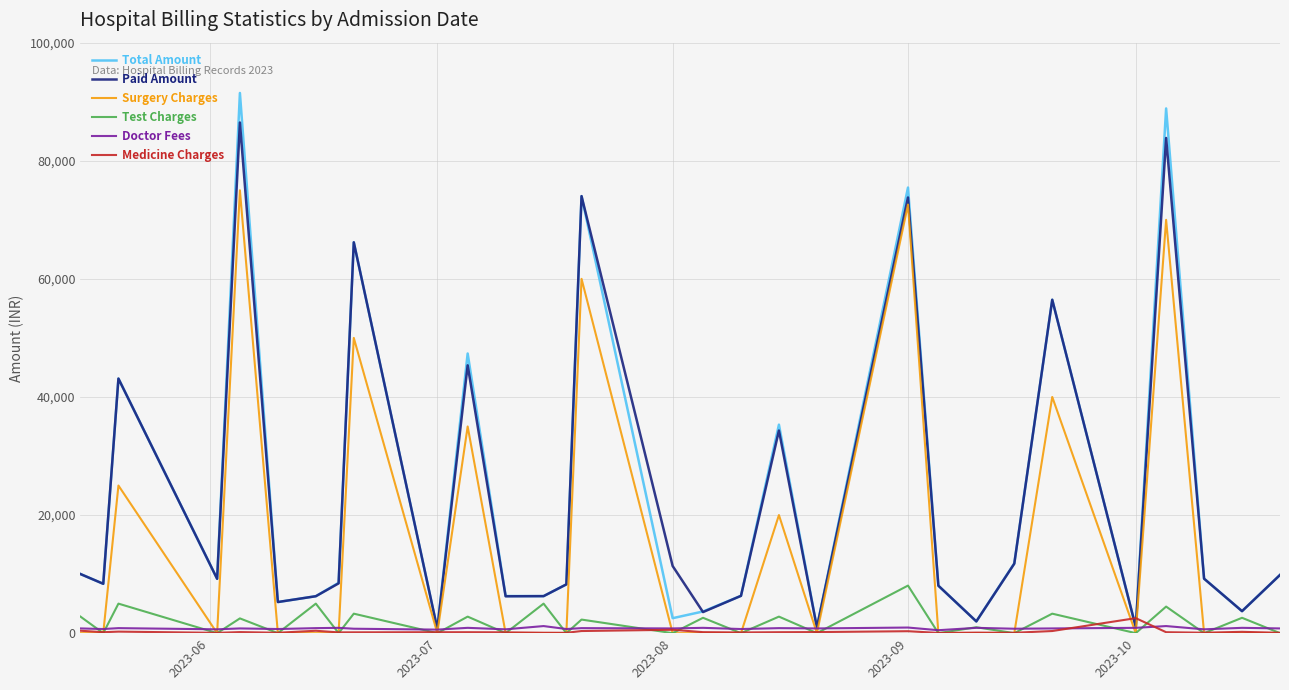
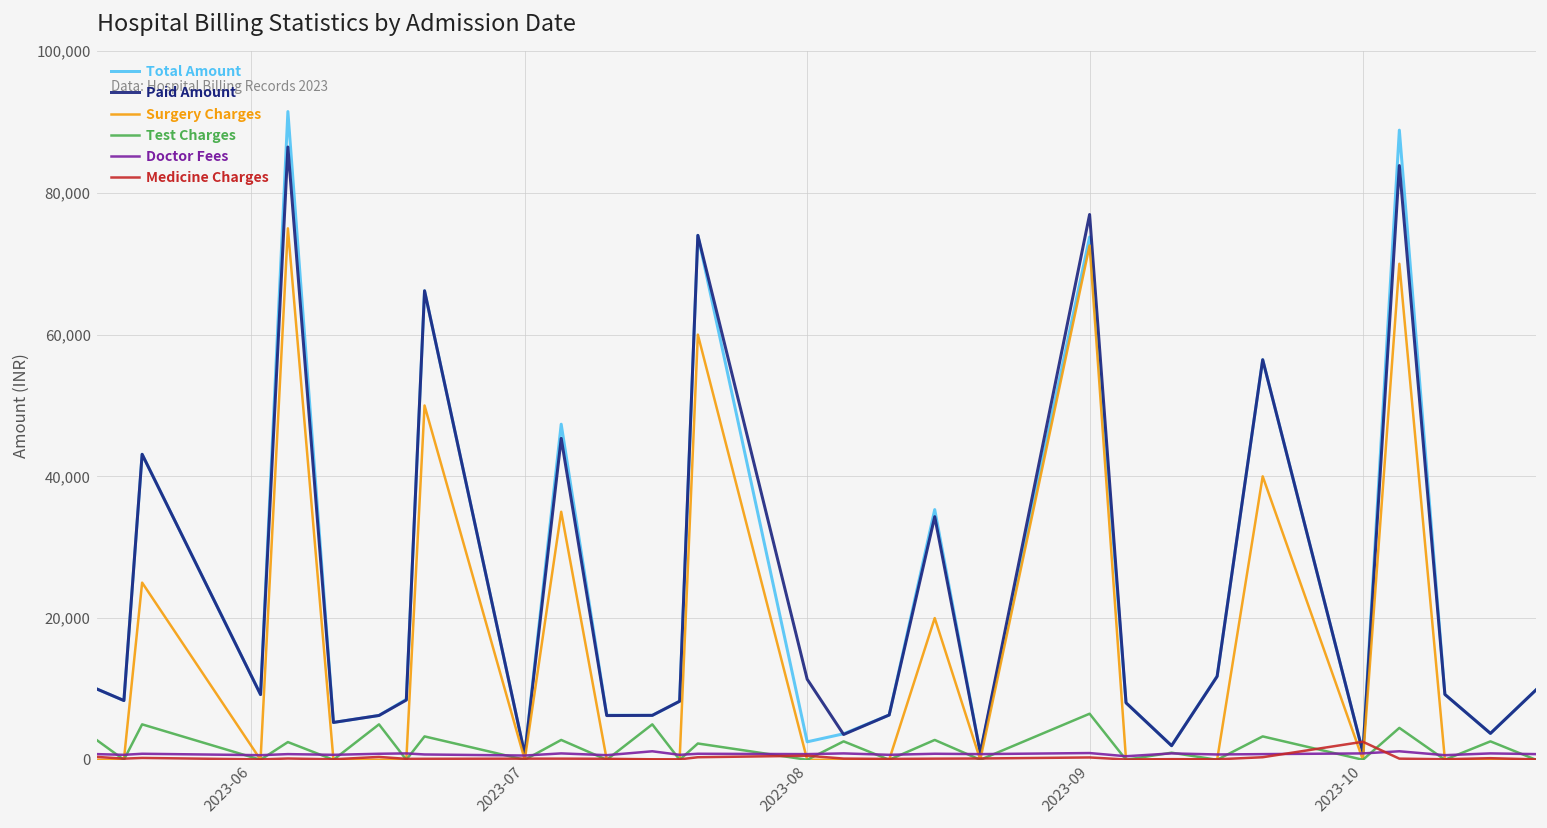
Total Amount, 2023-09: 75,000 -> 74,000
Paid Amount, 2023-09: 74,000 -> 77,000
Test Charges, 2023-09: 8,000 -> 7,000
